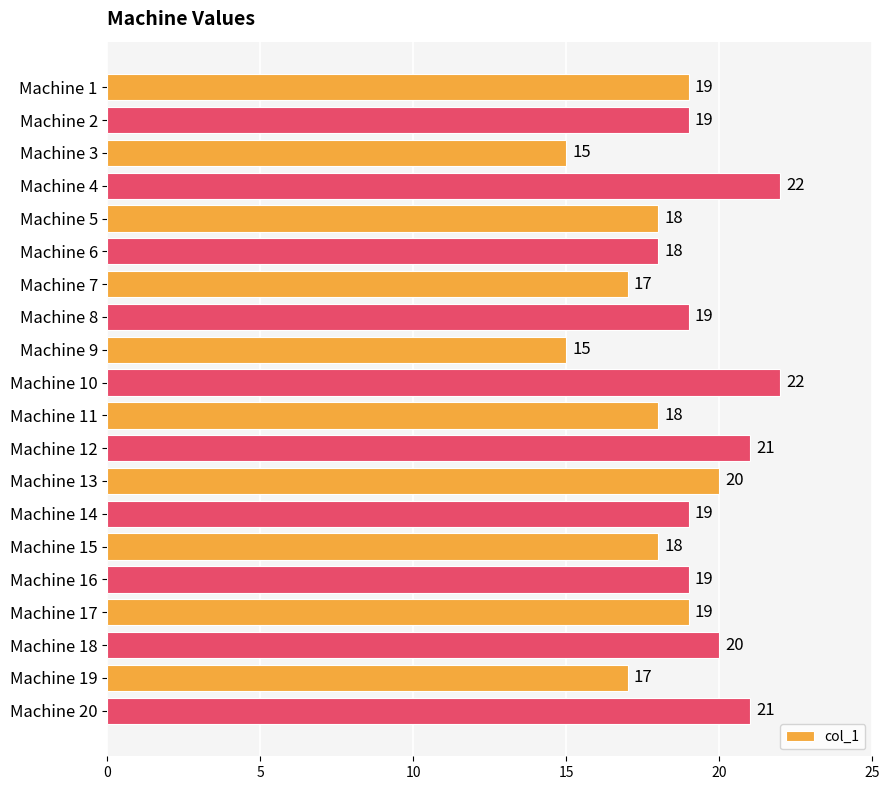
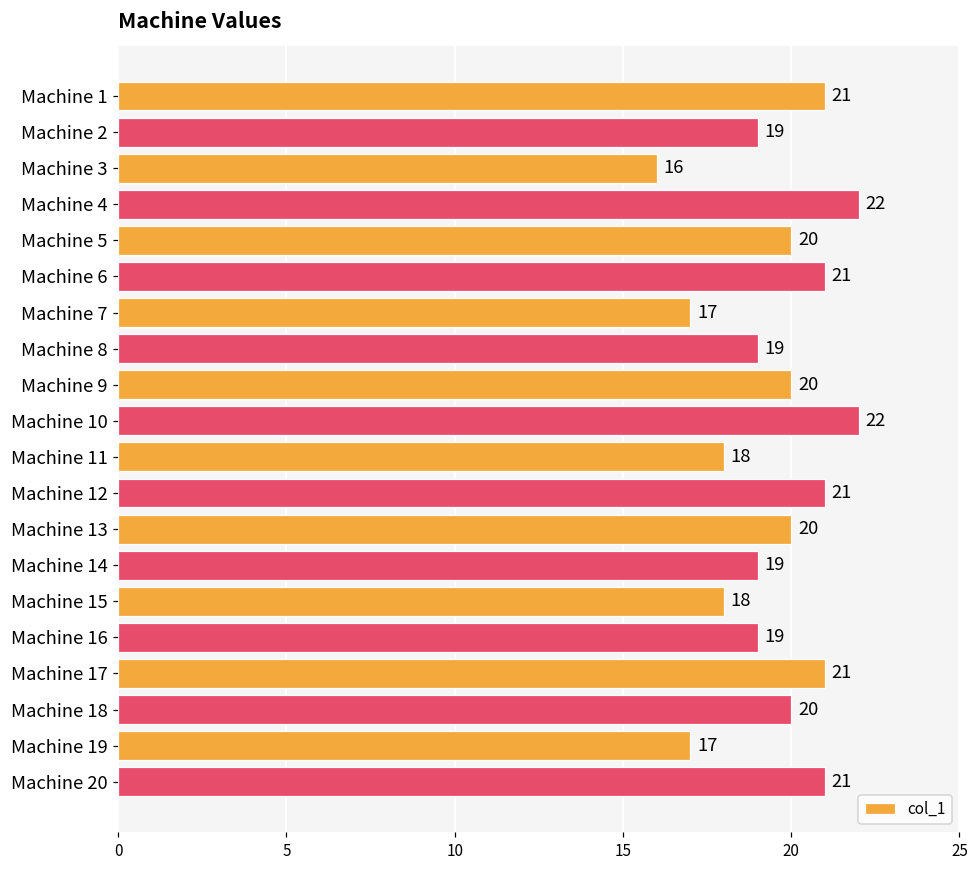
Machine 1: 19 -> 21
Machine 3: 15 -> 16
Machine 5: 18 -> 20
Machine 6: 18 -> 21
Machine 9: 15 -> 20
Machine 17: 19 -> 21
